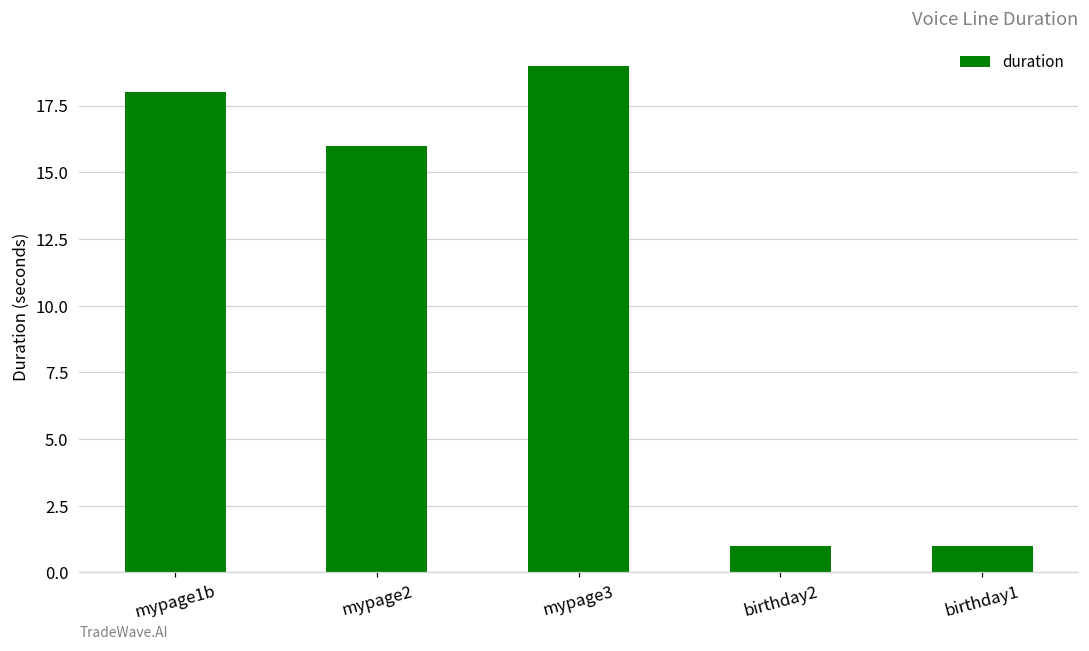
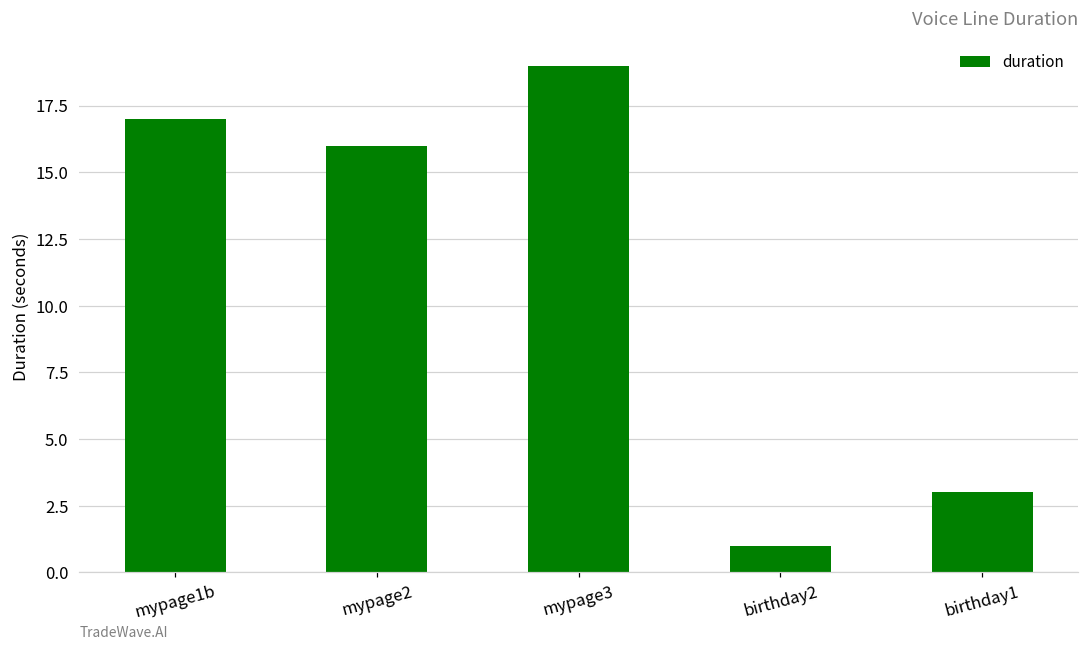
mypage1b: 18 -> 17
birthday1: 1 -> 3
